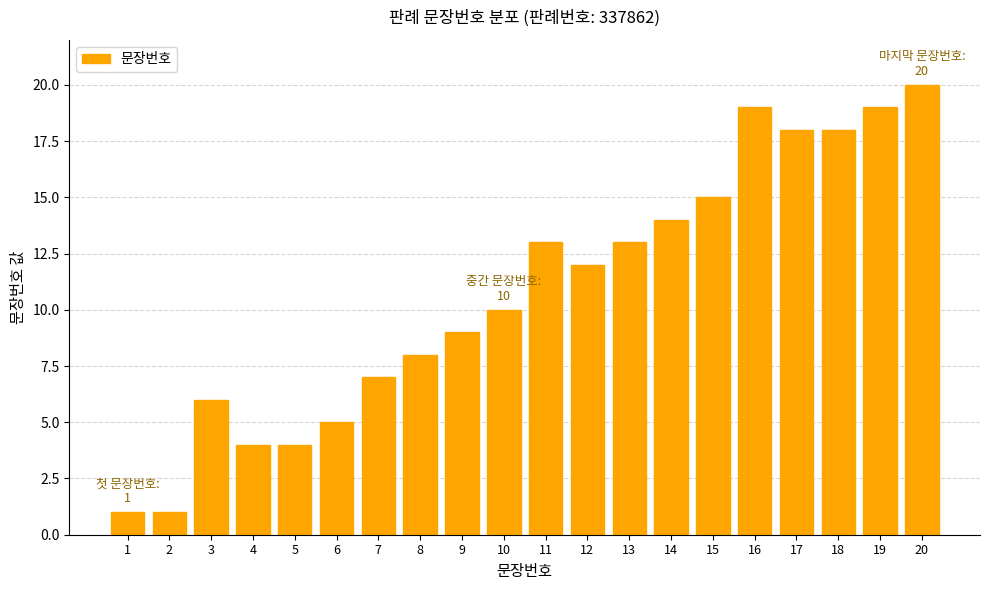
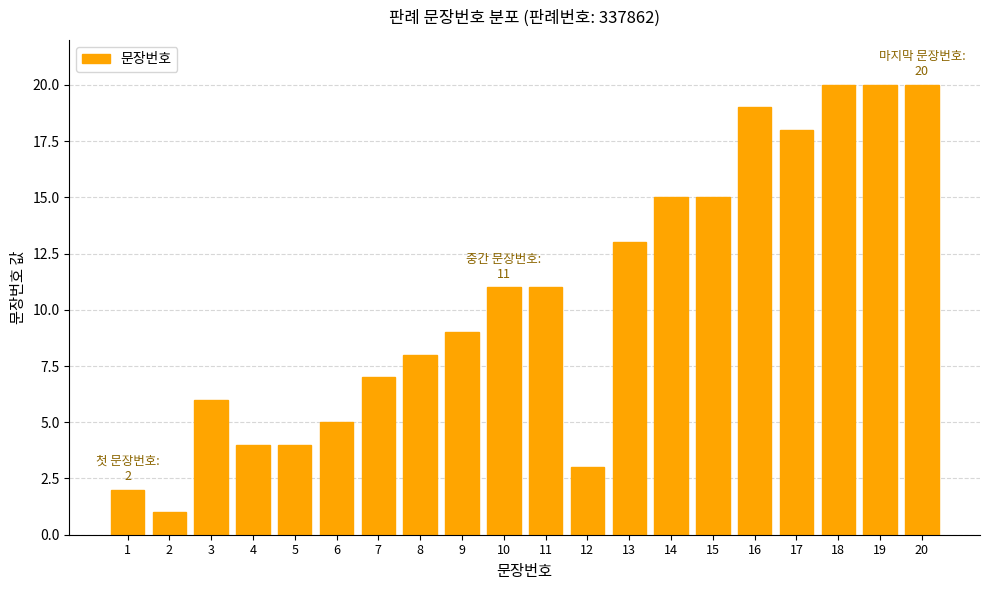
1: 1 -> 2
10: 10 -> 11
11: 13 -> 11
12: 12 -> 3
14: 14 -> 15
18: 18 -> 20
19: 19 -> 20
